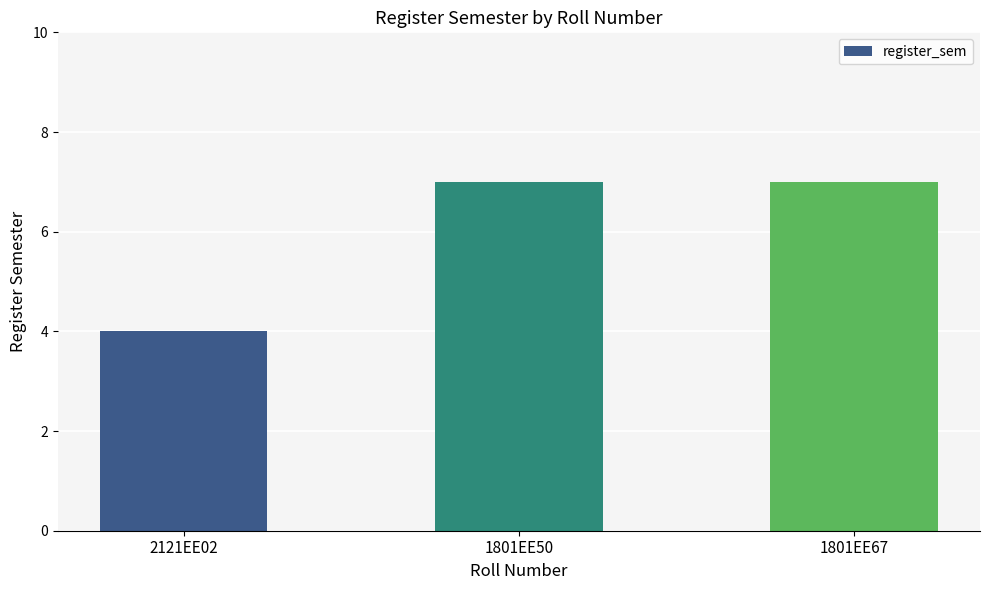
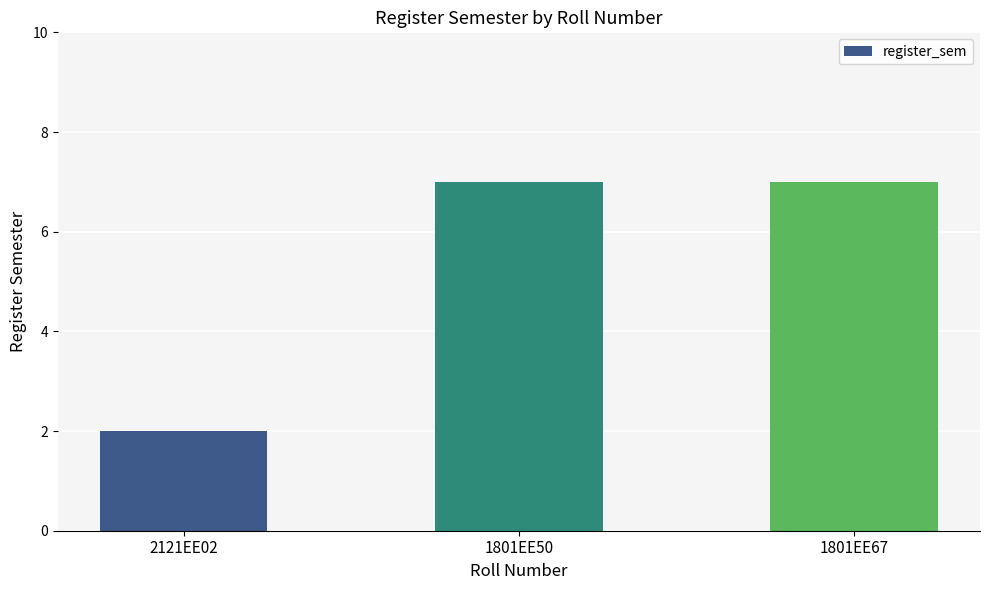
2121EE02: 4 -> 2
